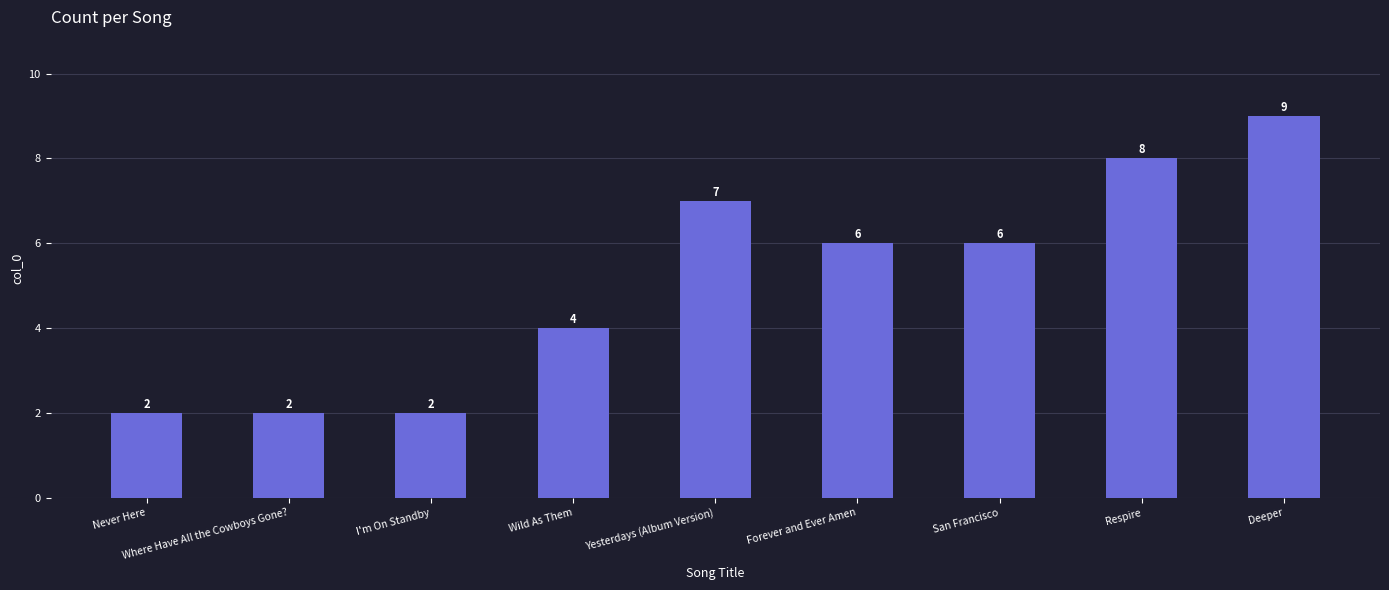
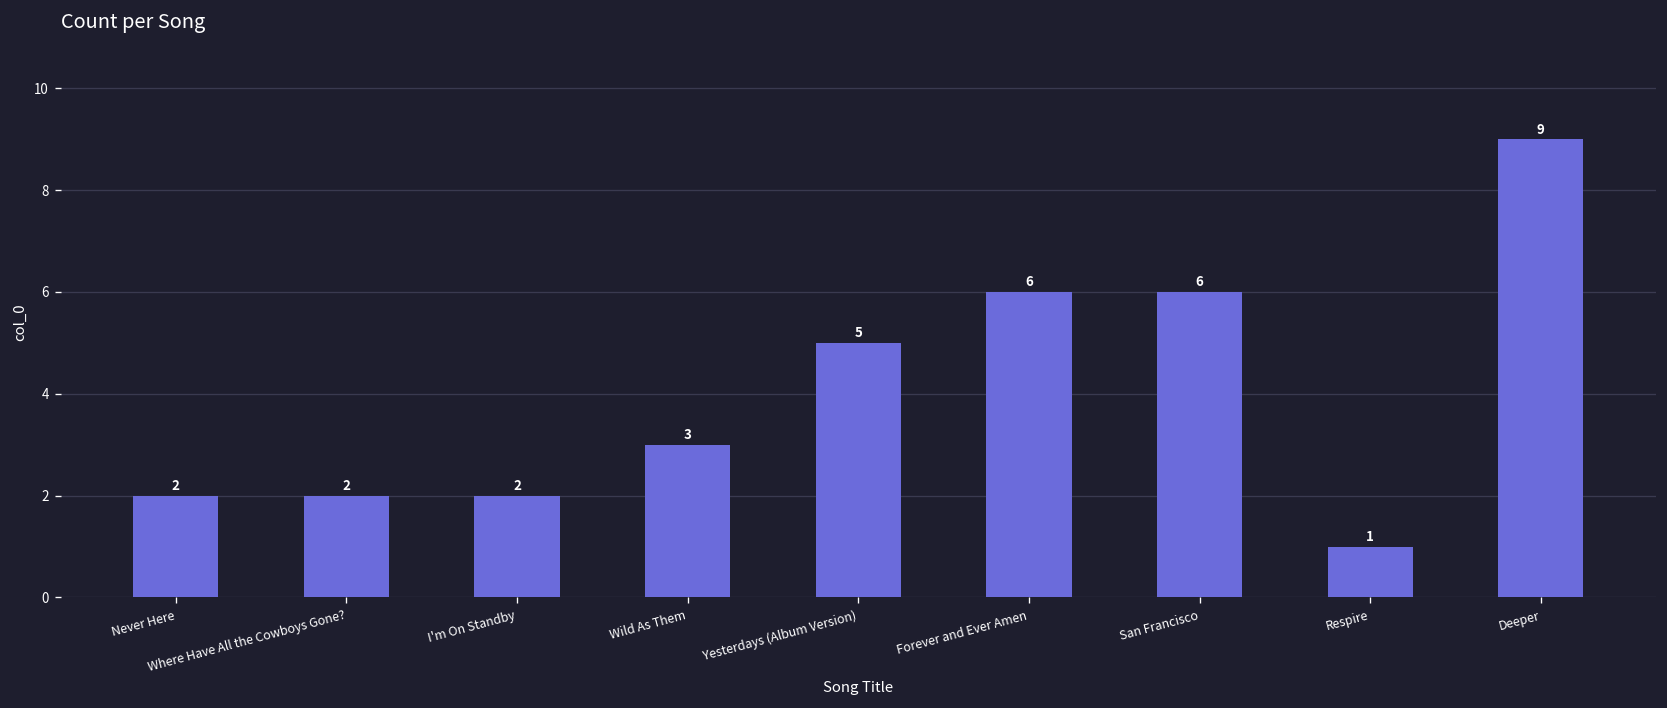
Wild As Them: 4 -> 3
Yesterdays (Album Version): 7 -> 5
Respire: 8 -> 1
